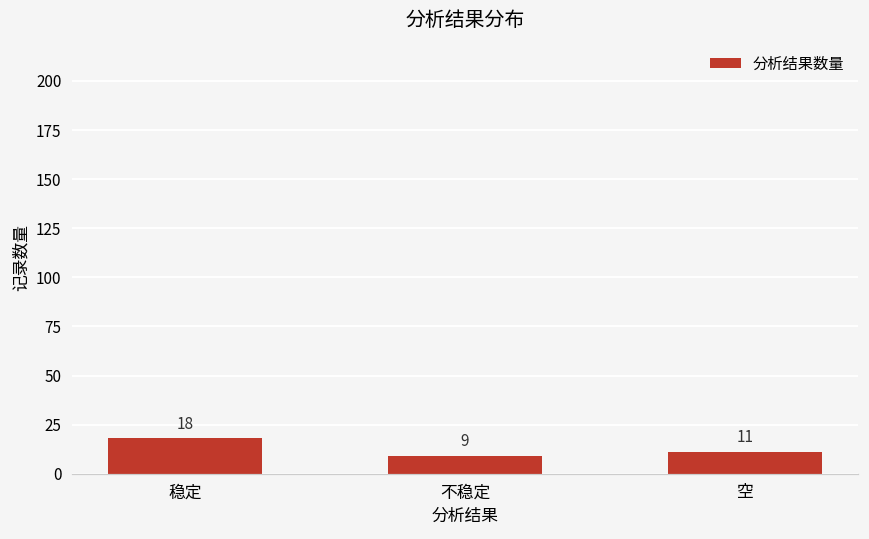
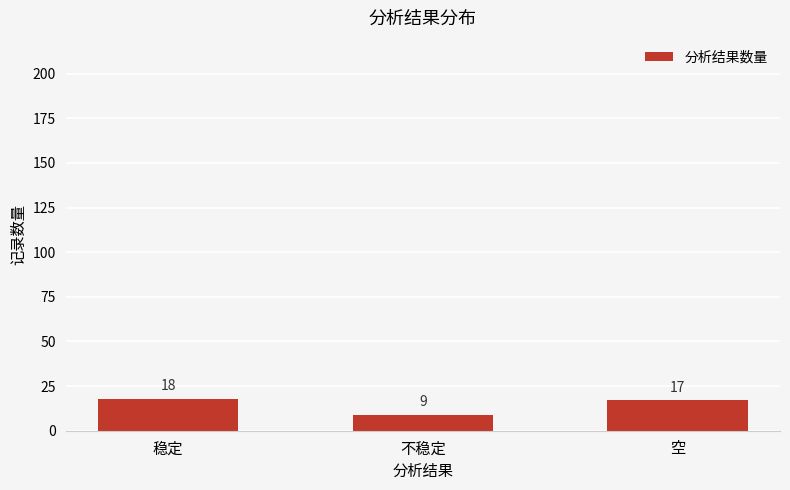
空: 11 -> 17
